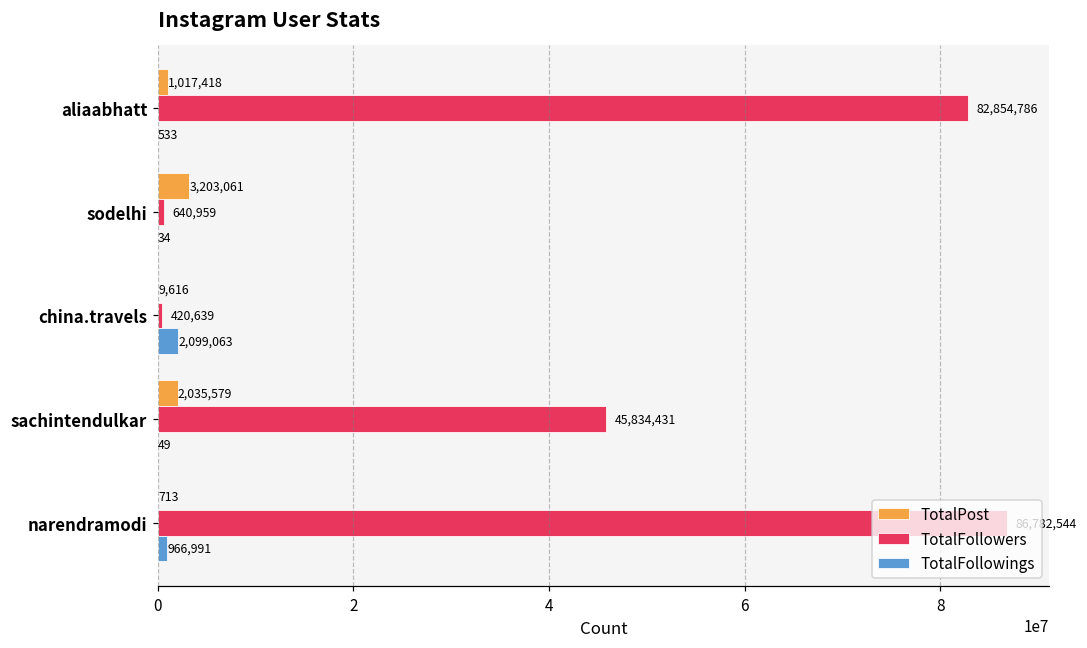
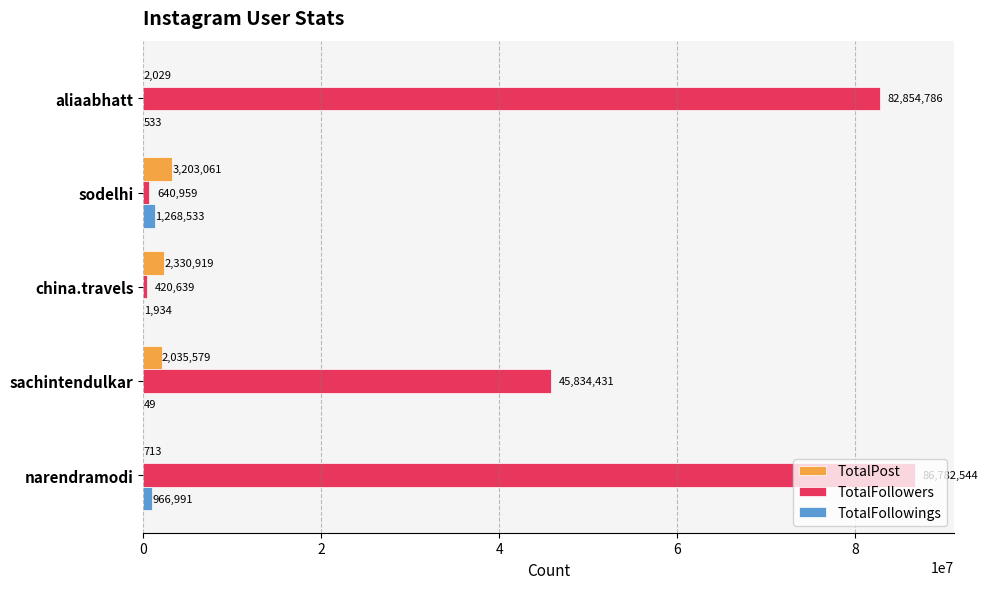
TotalPost, aliaabhatt: 1,017,418 -> 2,029
TotalFollowings, sodelhi: 34 -> 1,268,533
TotalPost, china.travels: 9,616 -> 2,330,919
TotalFollowings, china.travels: 2,099,063 -> 1,934
